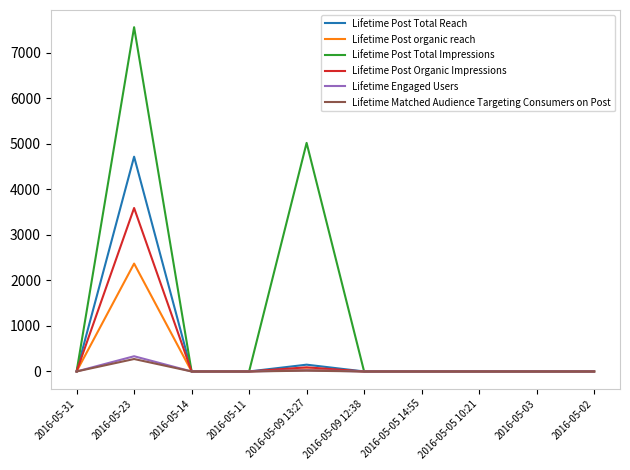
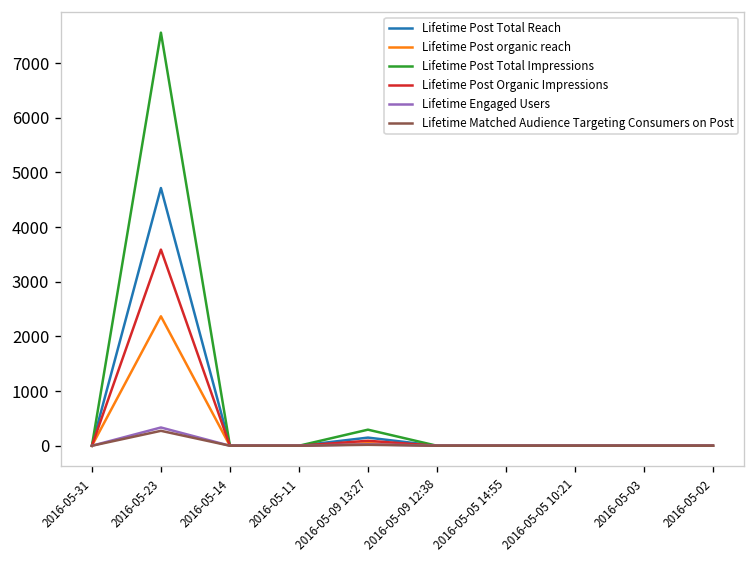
Lifetime Post Total Impressions, 2016-05-09 13:27: 5000 -> 300
